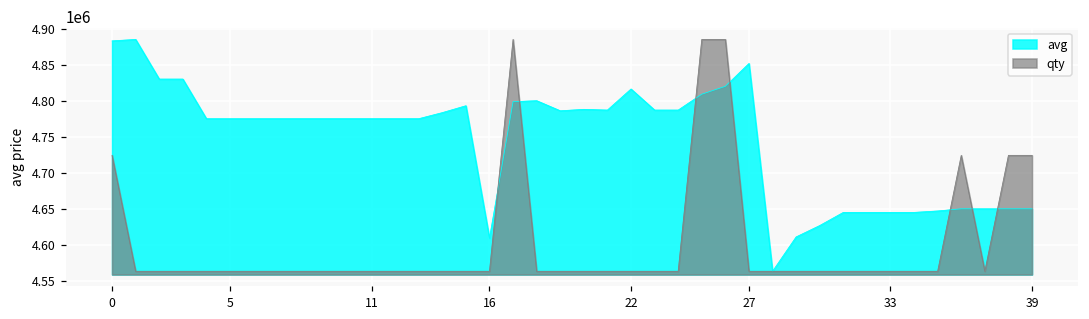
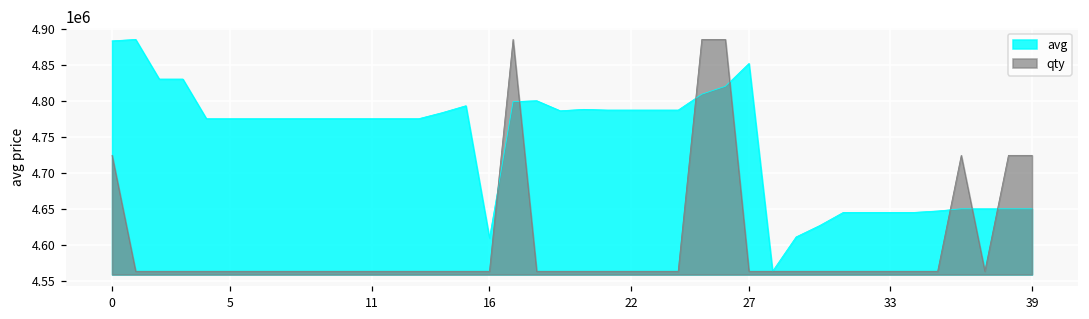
avg, 22: 4820000 -> 4790000
